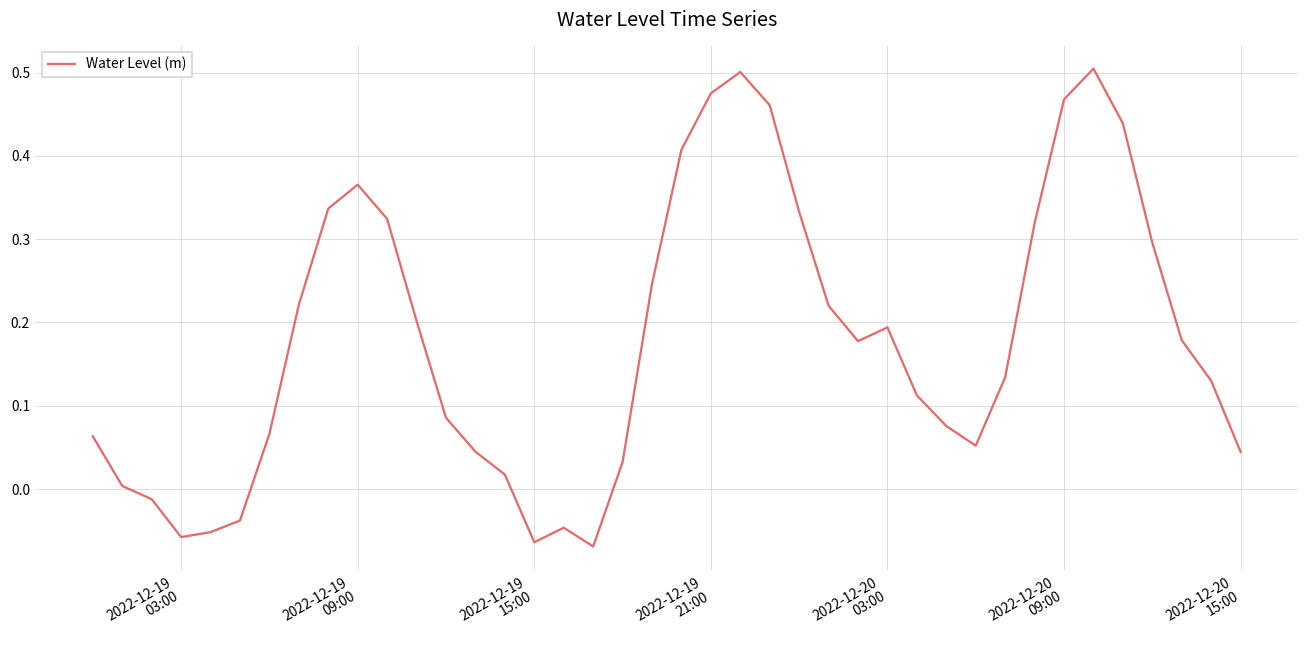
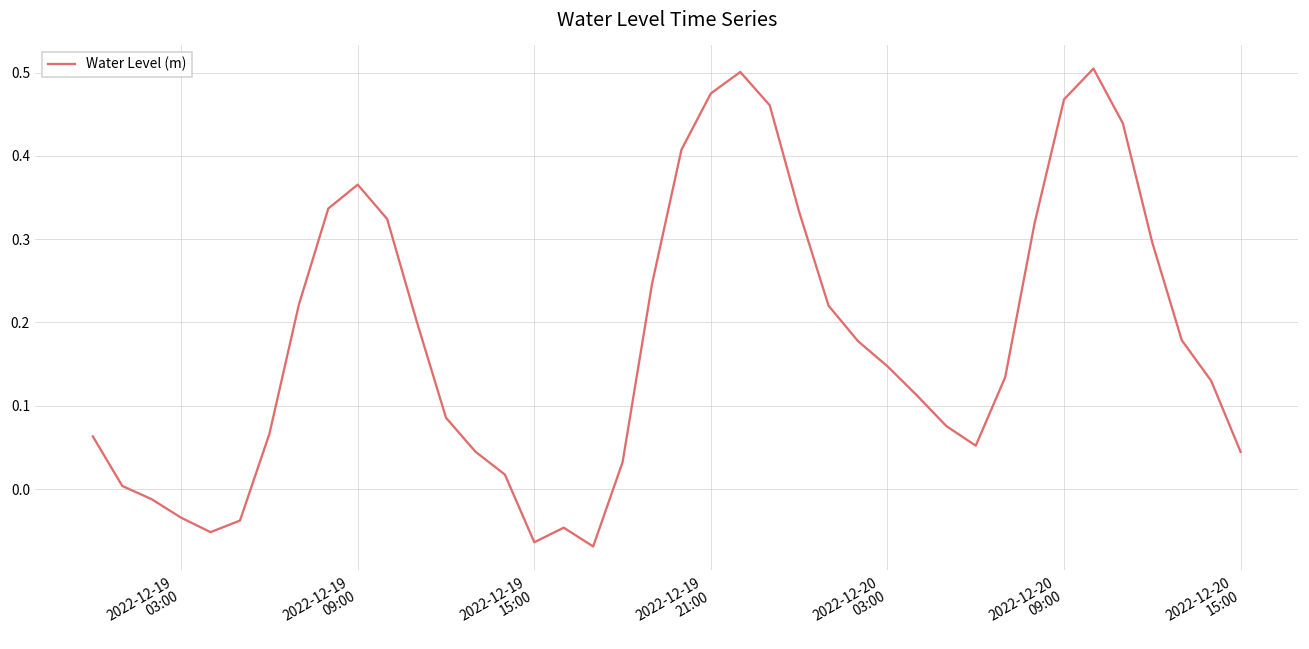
2022-12-19 03:00: -0.06 -> -0.03
2022-12-20 03:00: 0.19 -> 0.15
